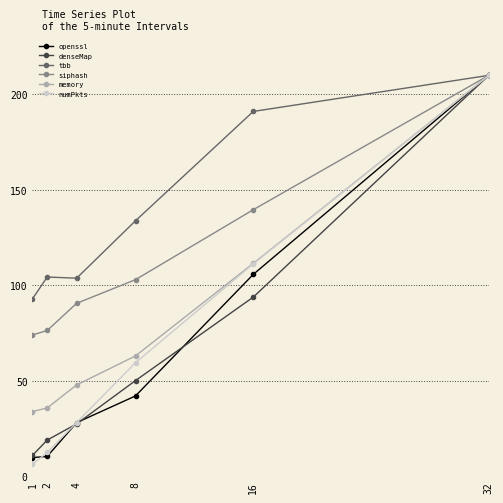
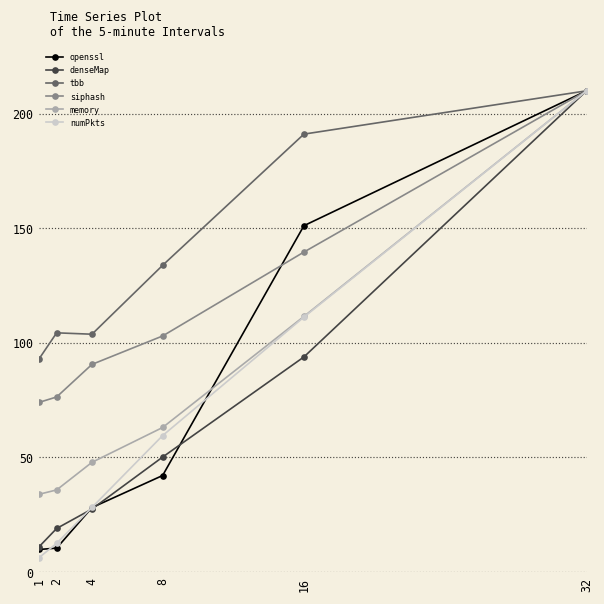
openssl, 16: 106 -> 151
